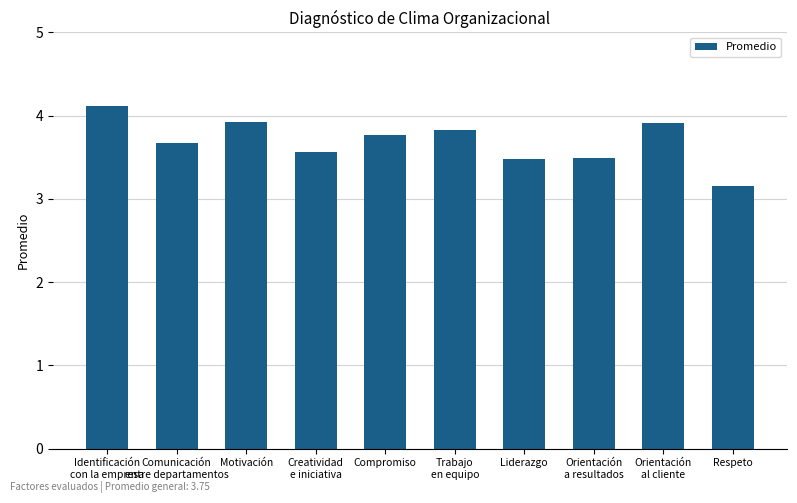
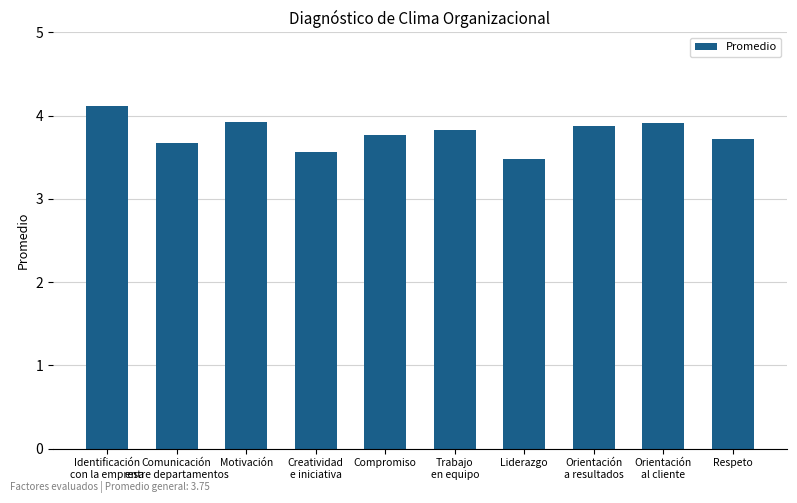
Orientación a resultados: 3.5 -> 3.9
Respeto: 3.2 -> 3.7
